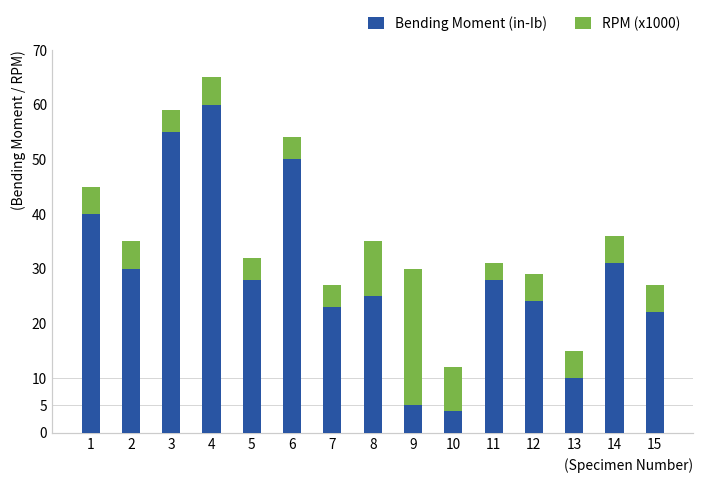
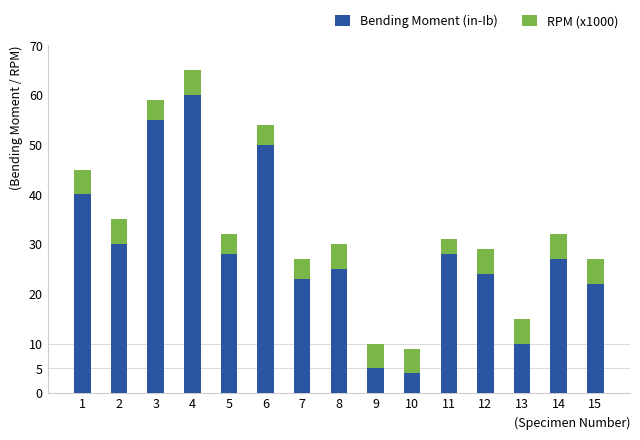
RPM (x1000), 8: 10 -> 5
RPM (x1000), 9: 25 -> 5
RPM (x1000), 10: 8 -> 5
Bending Moment (in-Ib), 14: 31 -> 27
